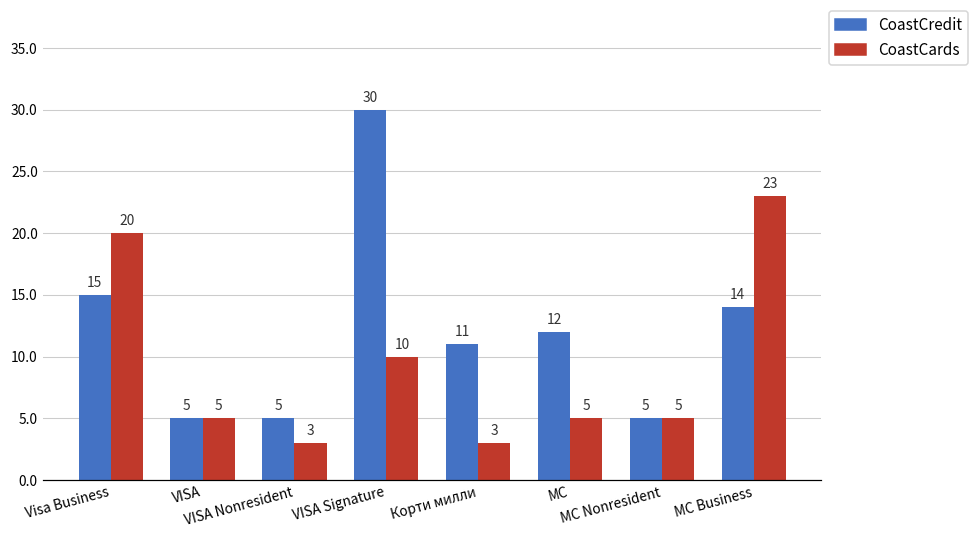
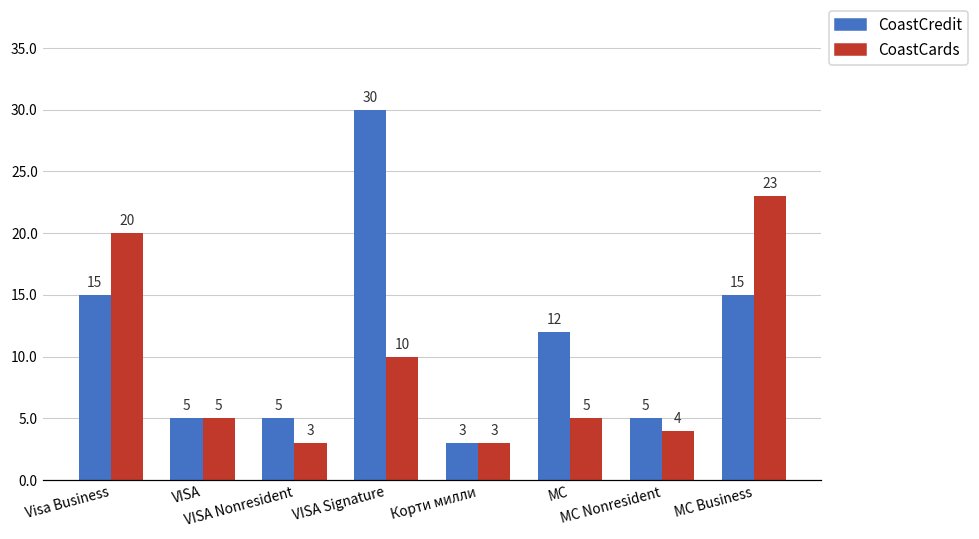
CoastCredit, Корти милли: 11 -> 3
CoastCards, MC Nonresident: 5 -> 4
CoastCredit, MC Business: 14 -> 15
